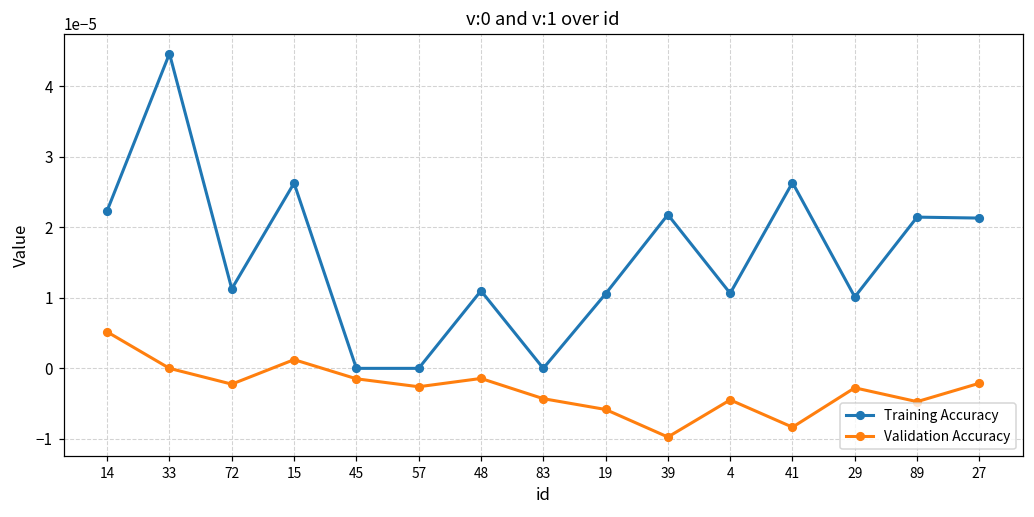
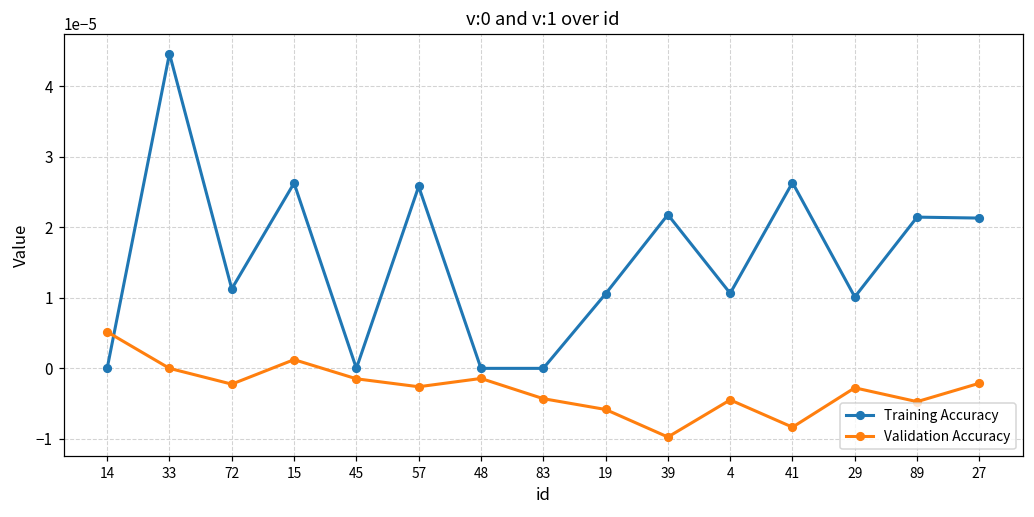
Training Accuracy, 14: 0.00002 -> 0.00000
Training Accuracy, 57: 0.00000 -> 0.00003
Training Accuracy, 48: 0.00001 -> 0.00000
